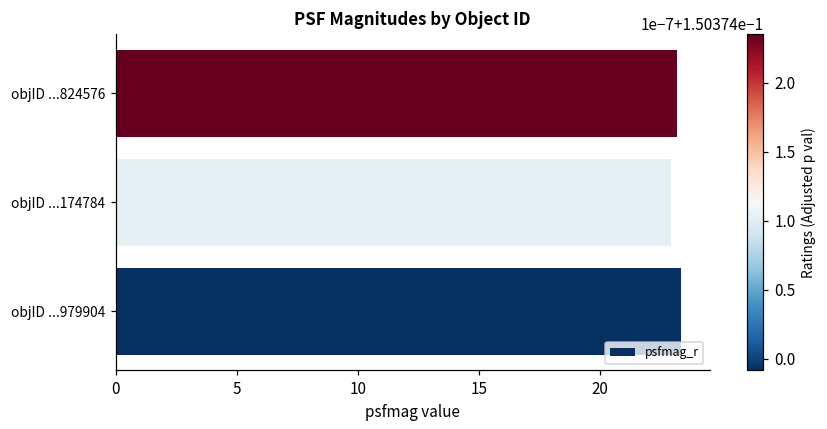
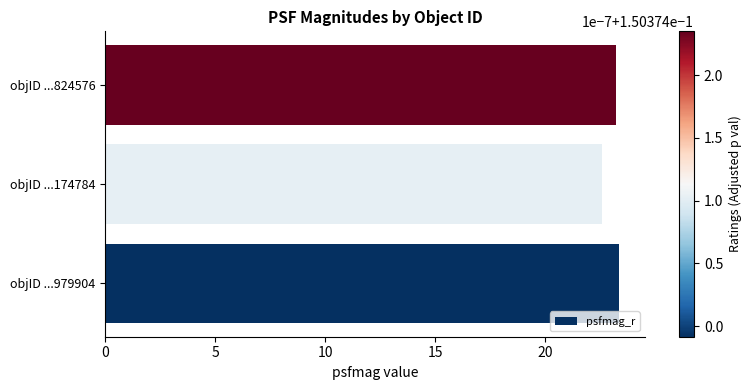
objID ...174784: 22.9 -> 22.6
